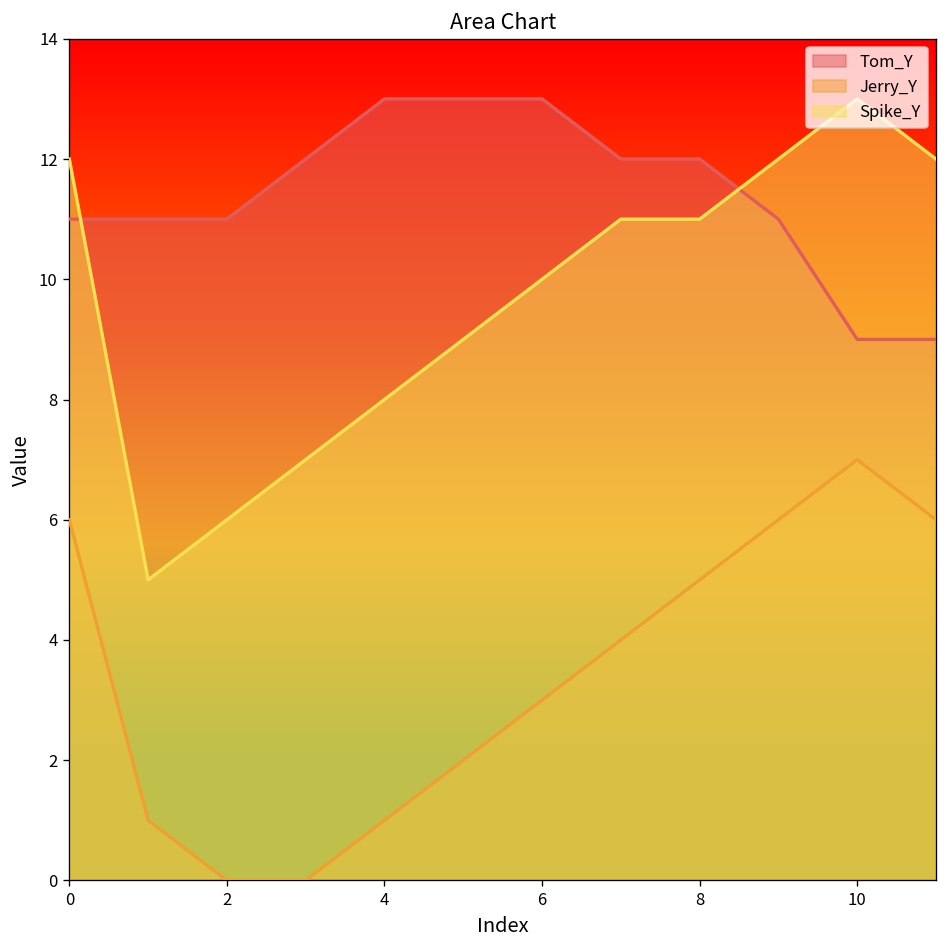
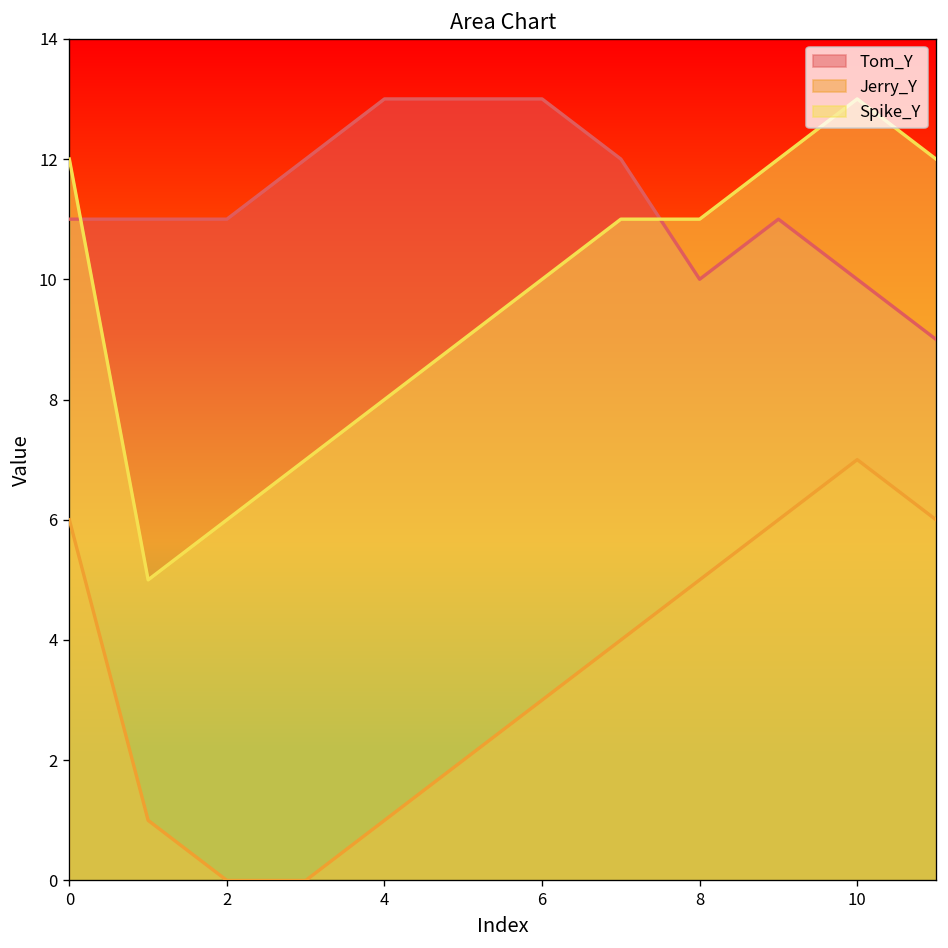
Tom_Y, 8: 12 -> 10
Tom_Y, 10: 9 -> 10
